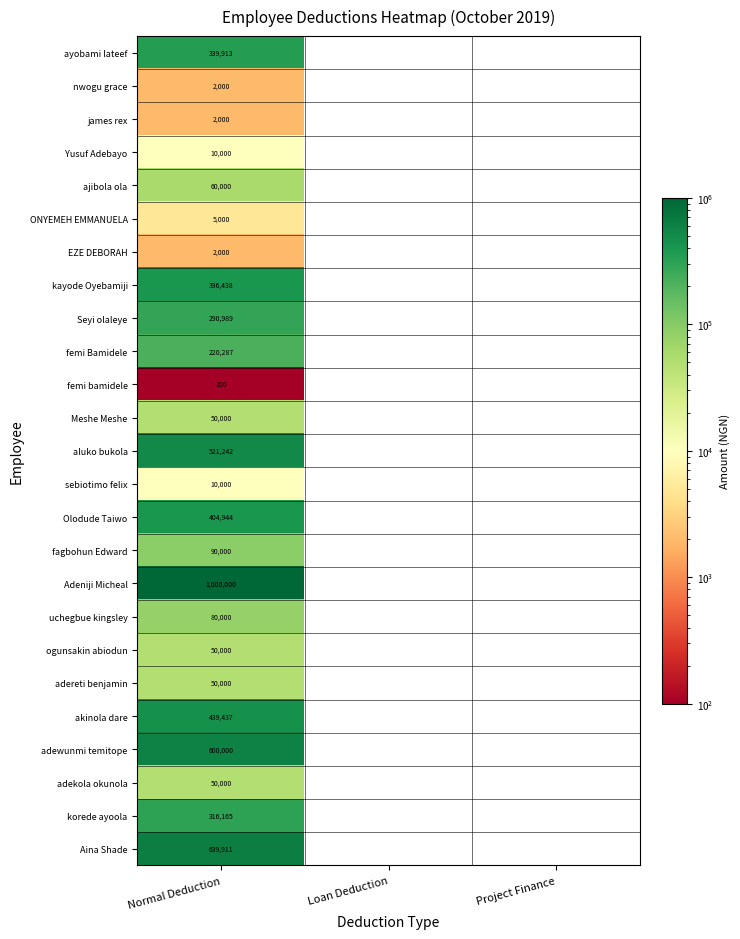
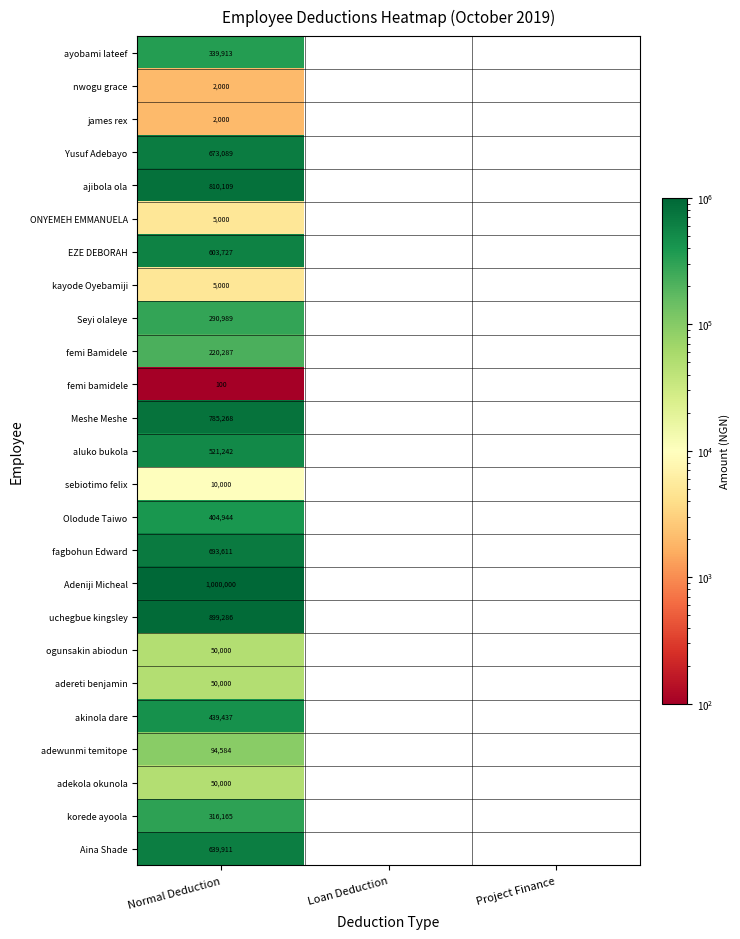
Yusuf Adebayo, Normal Deduction: 10,000 -> 673,089
ajibola ola, Normal Deduction: 60,000 -> 810,109
EZE DEBORAH, Normal Deduction: 2,000 -> 603,727
kayode Oyebamiji, Normal Deduction: 396,438 -> 5,000
Meshe Meshe, Normal Deduction: 50,000 -> 785,268
fagbohun Edward, Normal Deduction: 90,000 -> 693,611
uchegbue kingsley, Normal Deduction: 80,000 -> 899,286
adewunmi temitope, Normal Deduction: 600,000 -> 94,584
